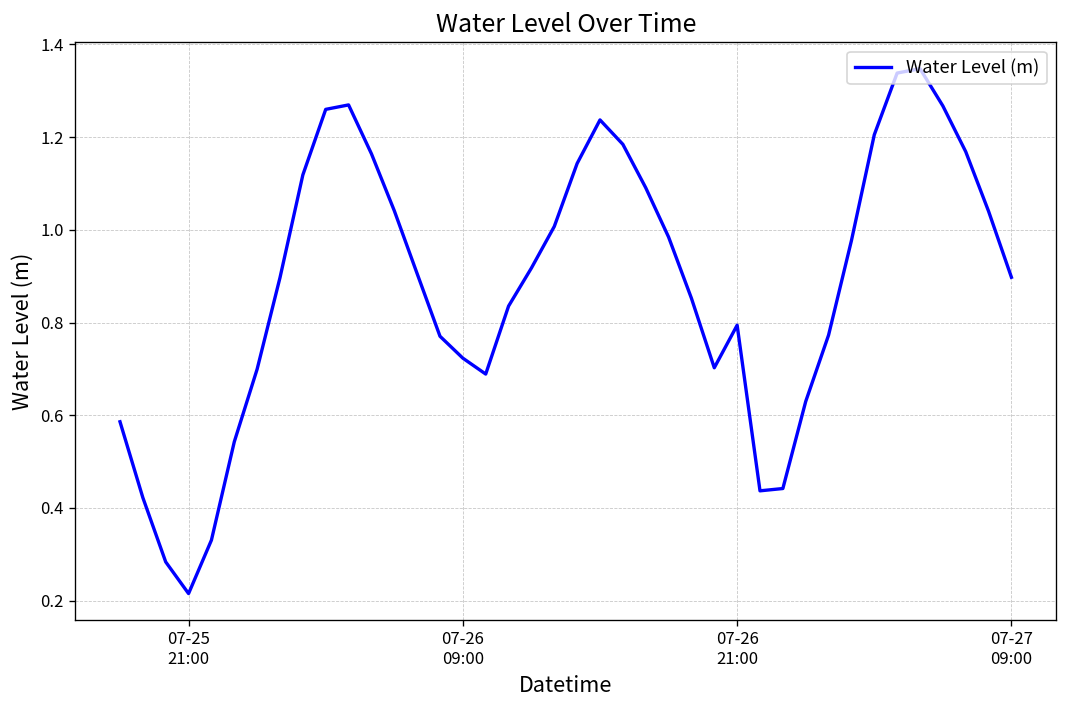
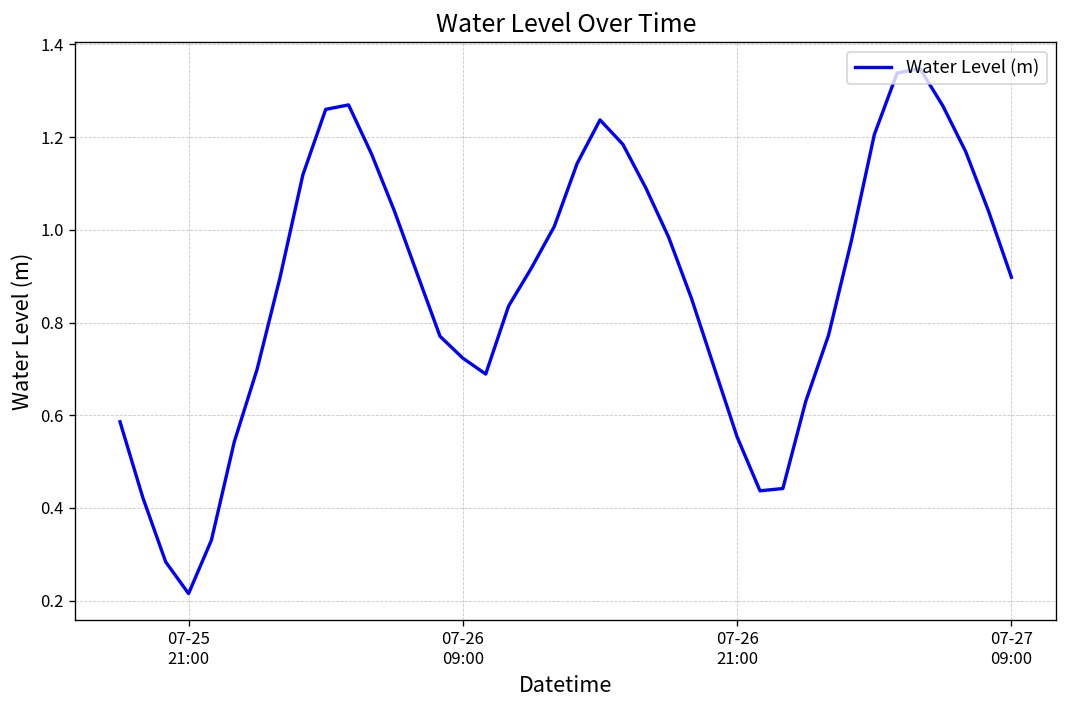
07-26 21:00: 0.79 -> 0.55
